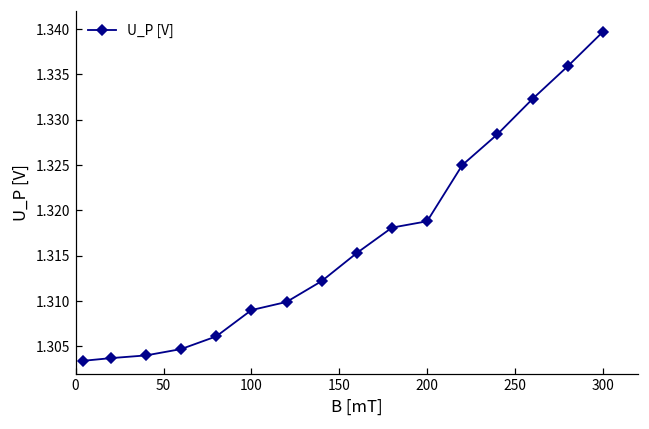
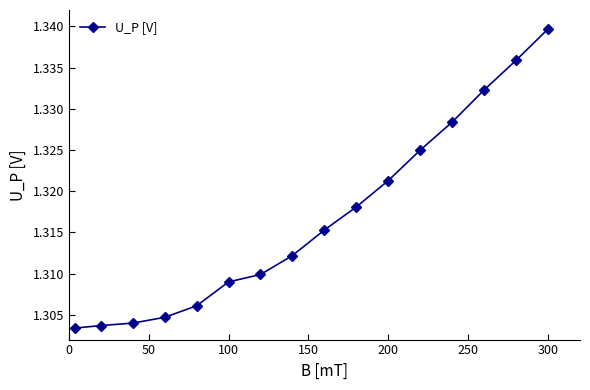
200: 1.319 -> 1.321
